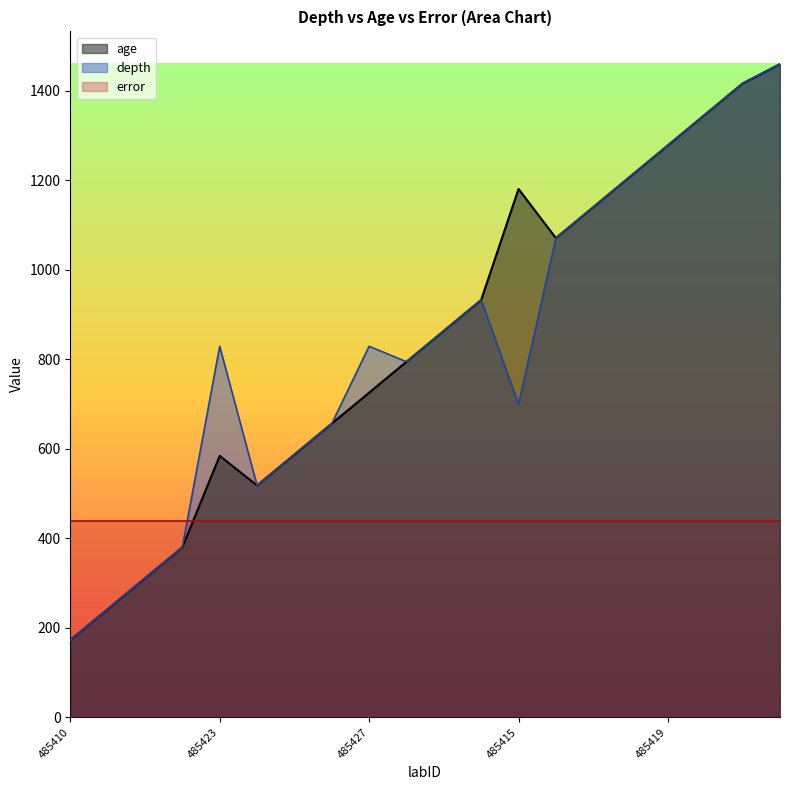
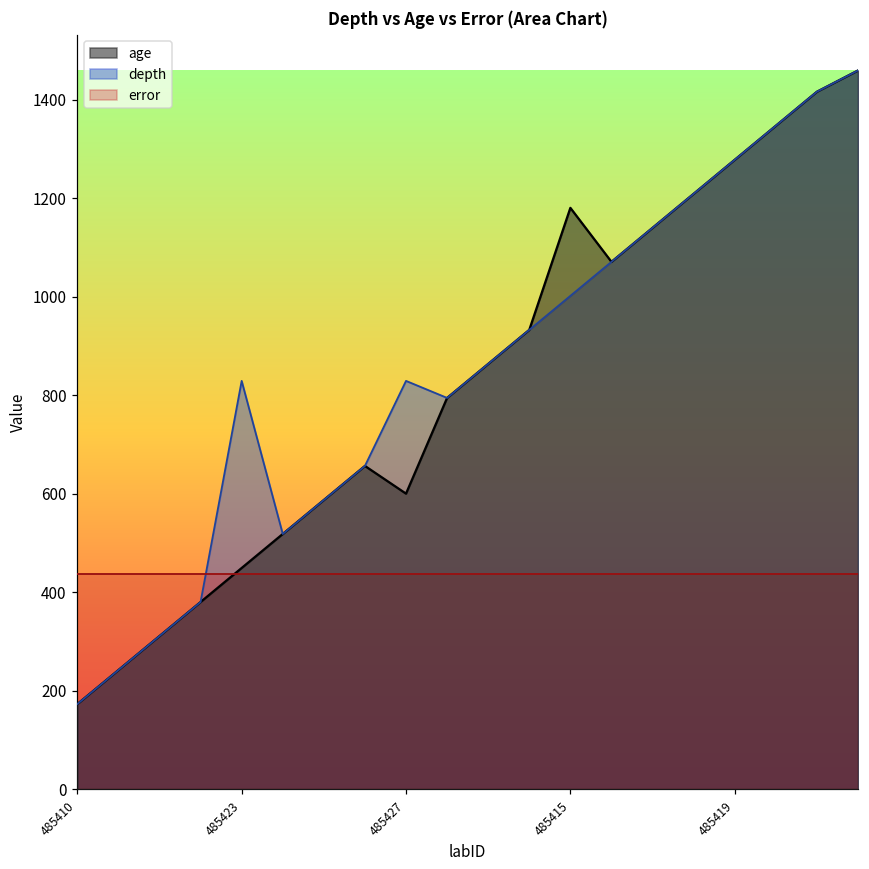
age, 485423: 580 -> 450
age, 485427: 730 -> 600
depth, 485415: 700 -> 1000
